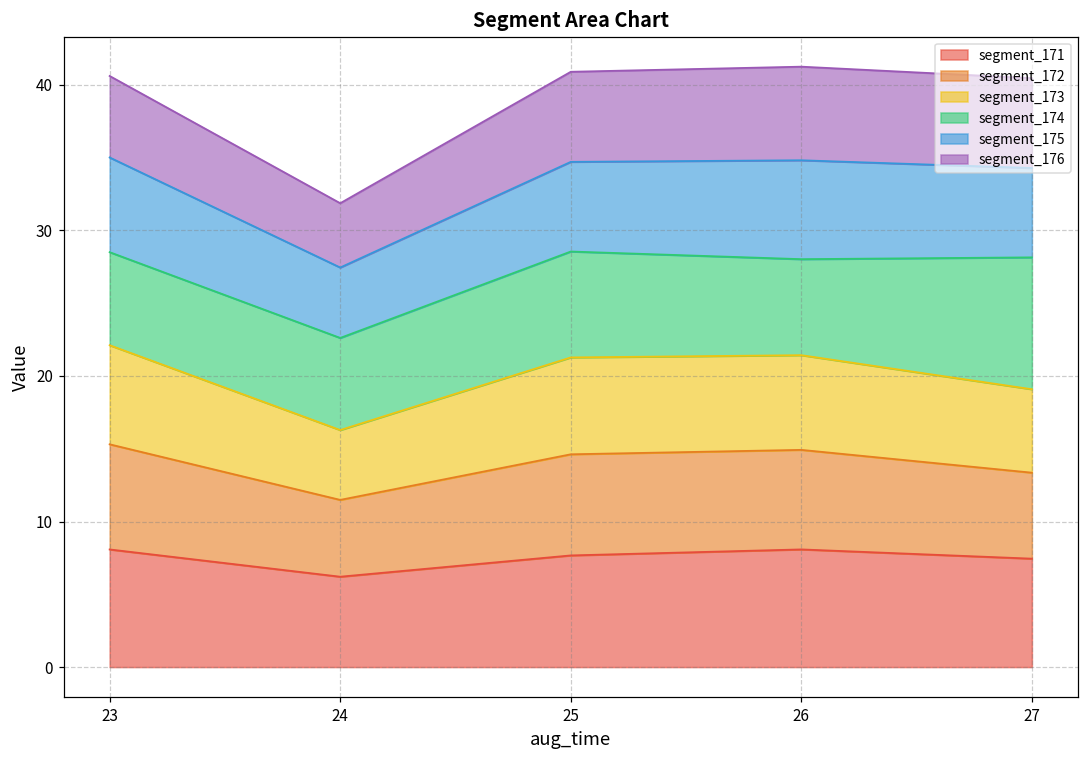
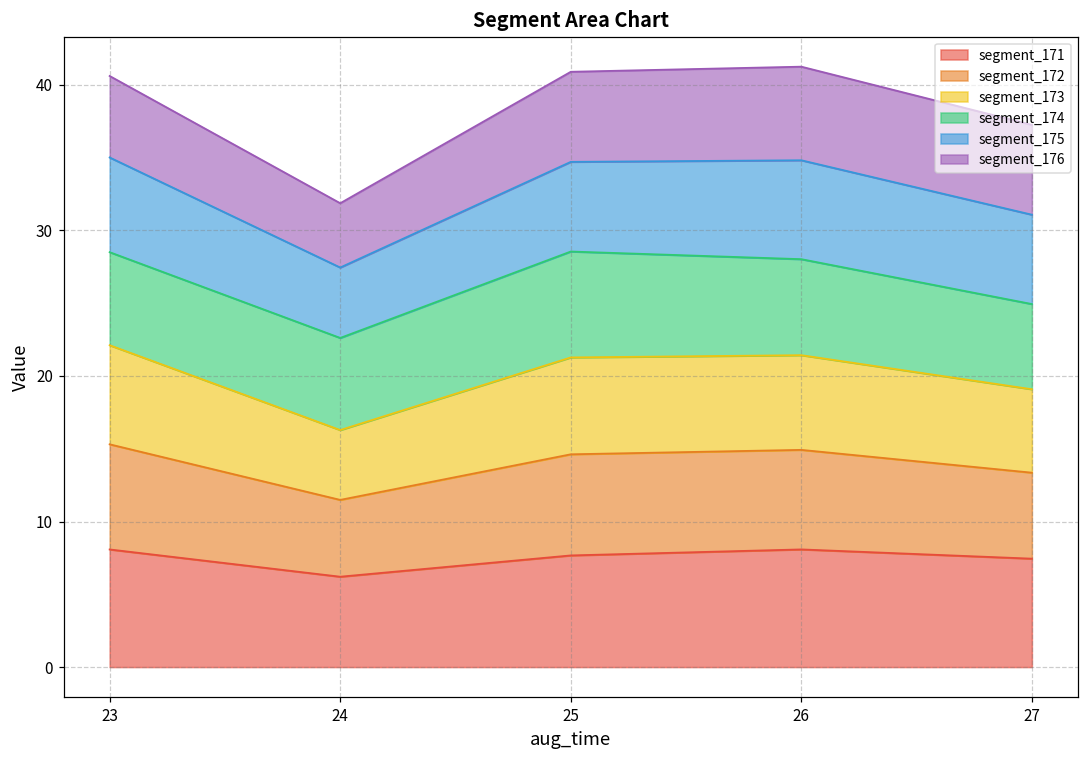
segment_174, 27: 9.1 -> 5.9
